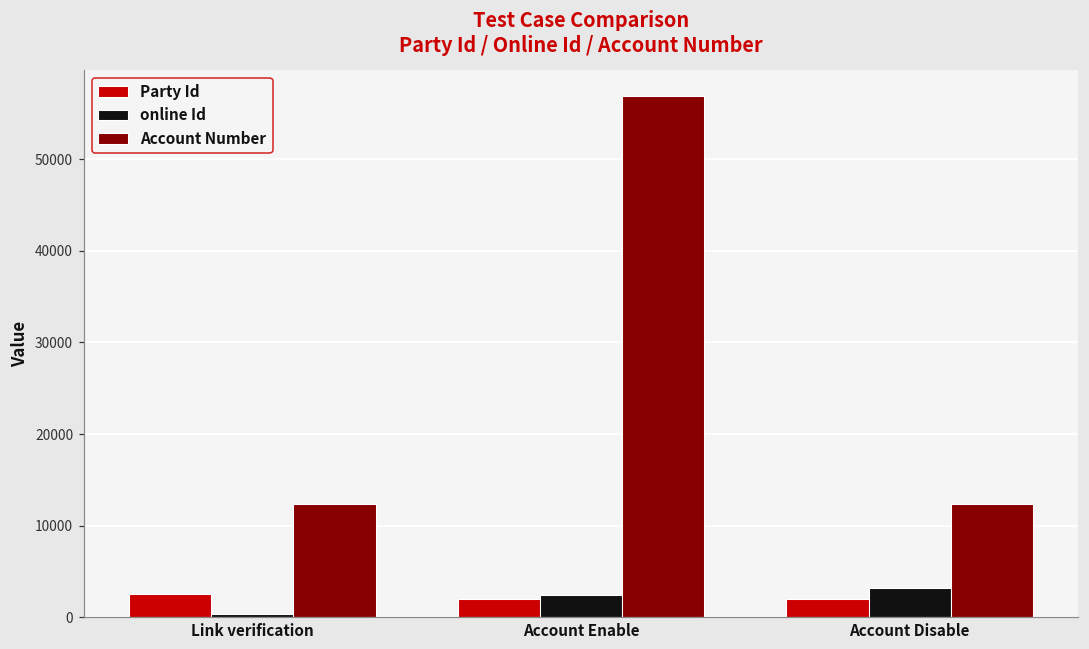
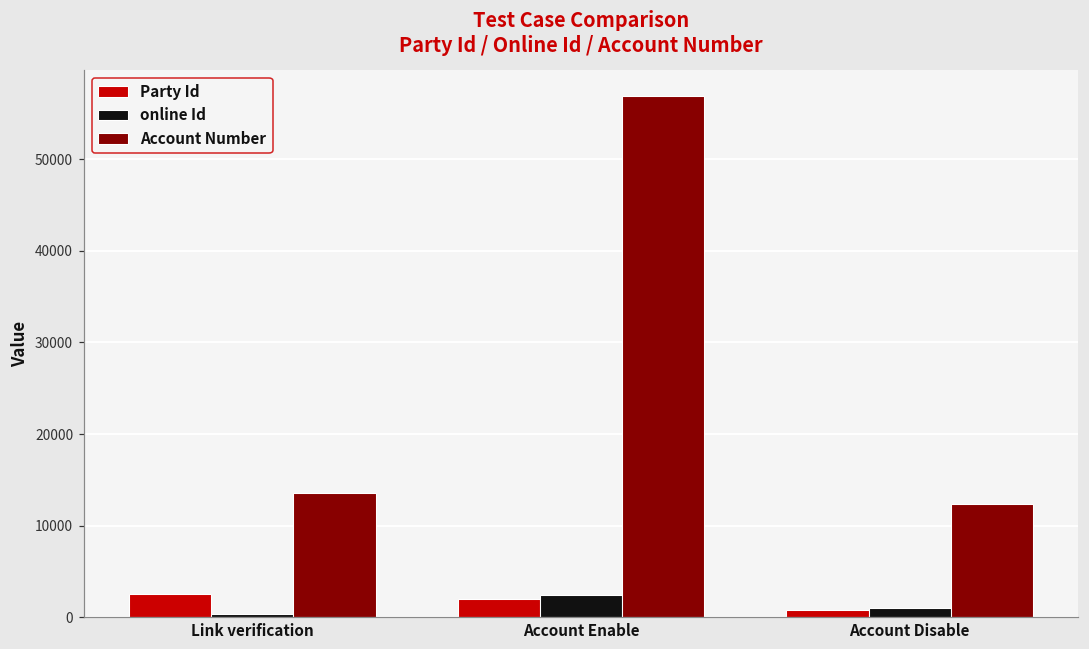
Account Number, Link verification: 12000 -> 14000
Party Id, Account Disable: 2000 -> 1000
online Id, Account Disable: 3000 -> 1000
